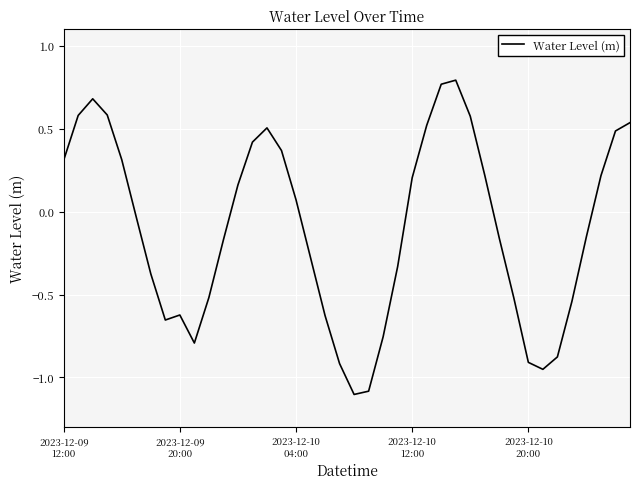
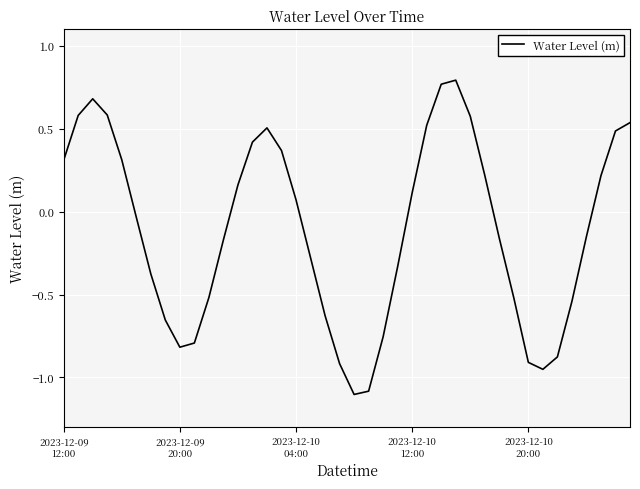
2023-12-09 20:00: -0.62 -> -0.82
2023-12-10 12:00: 0.20 -> 0.11
